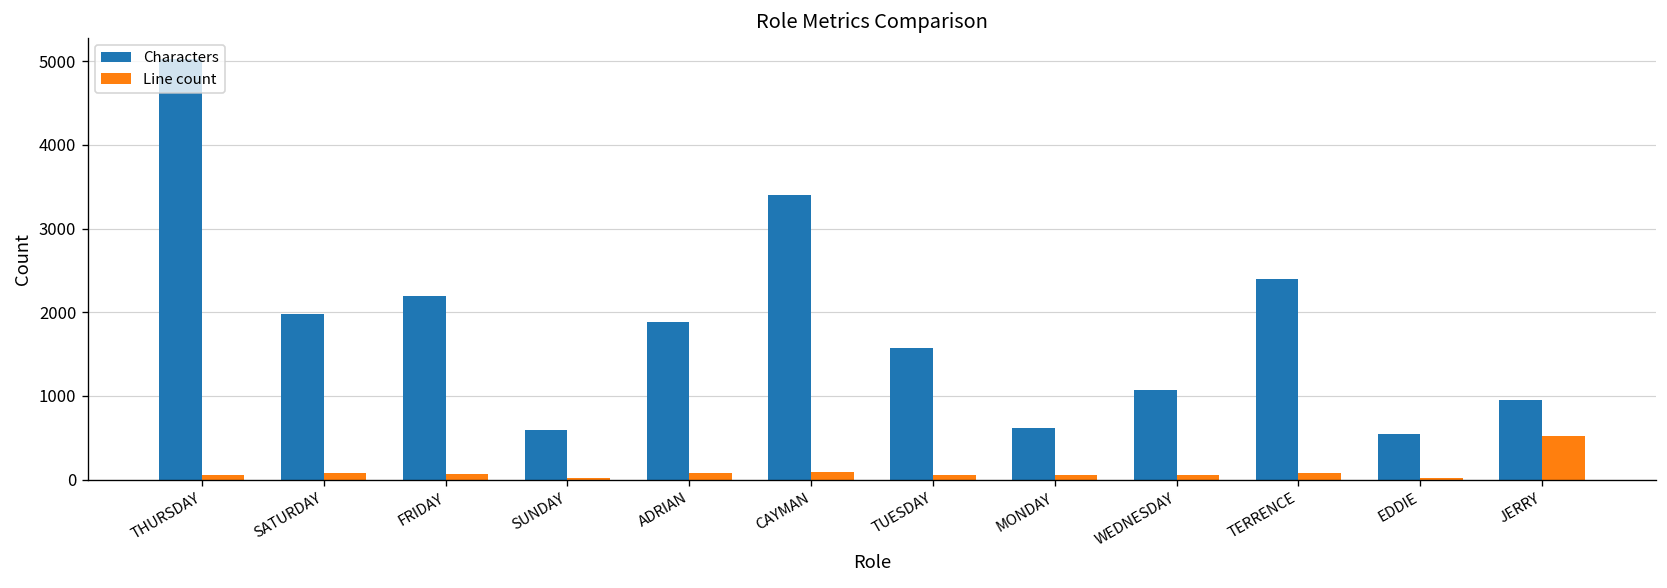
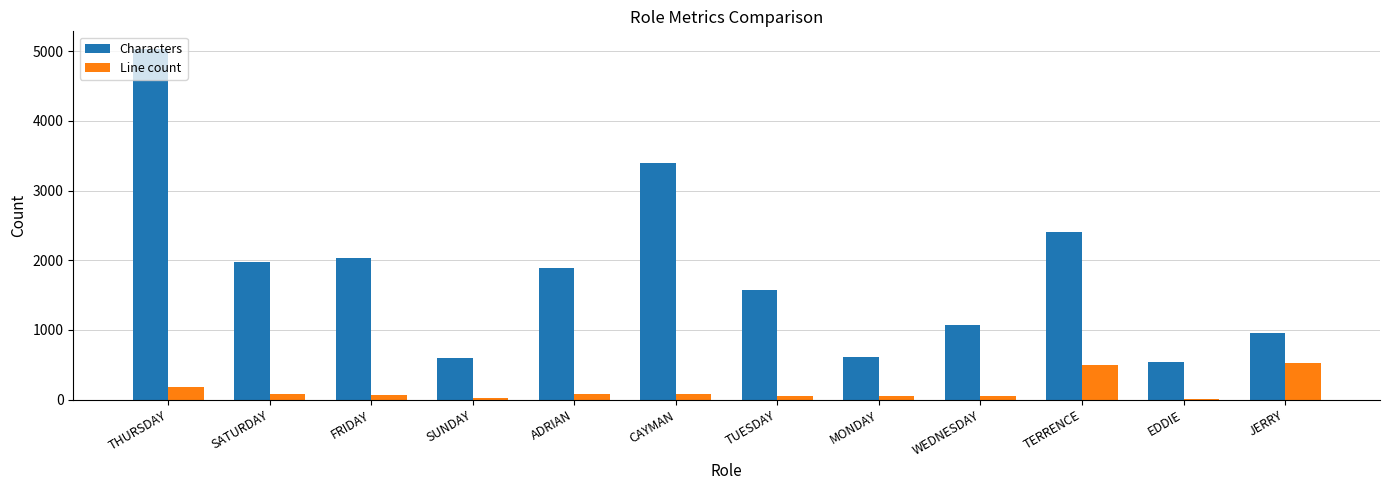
Line count, THURSDAY: 100 -> 200
Characters, FRIDAY: 2200 -> 2000
Line count, TERRENCE: 100 -> 500
